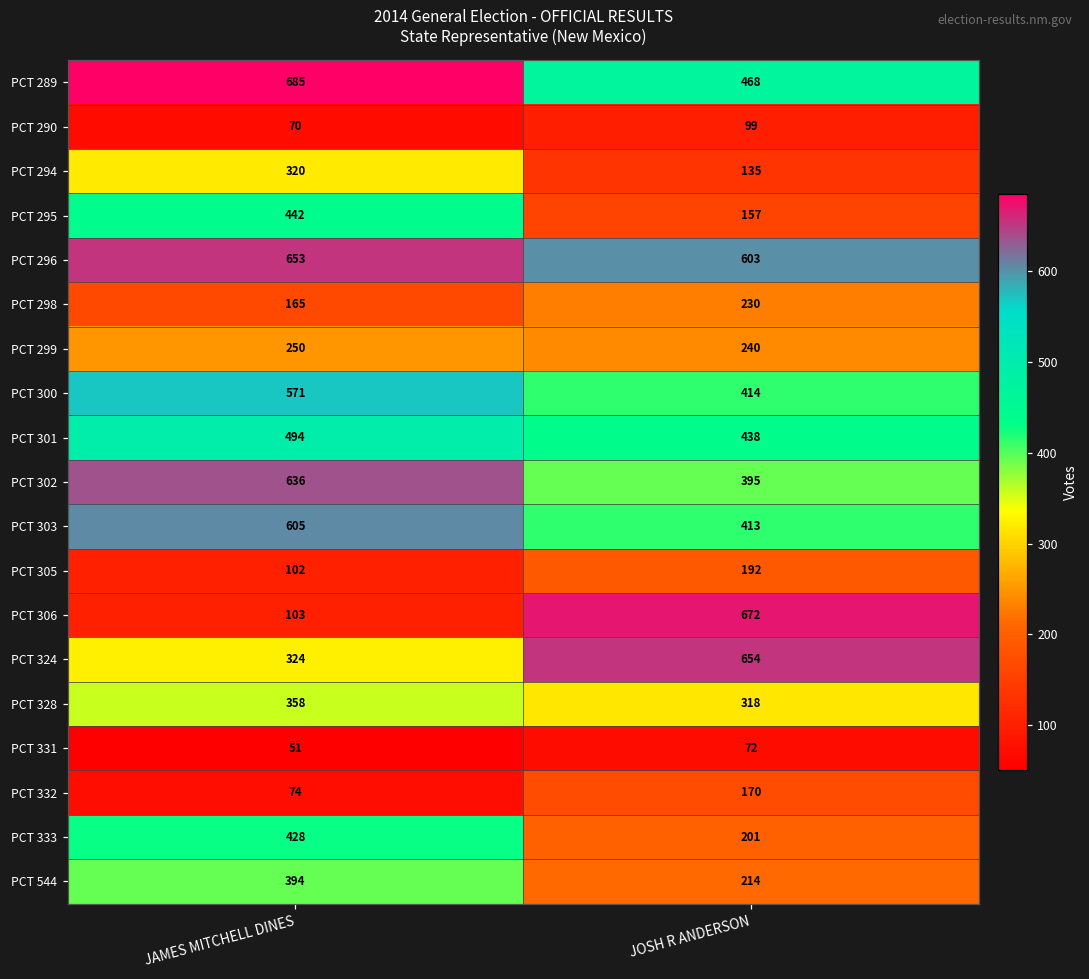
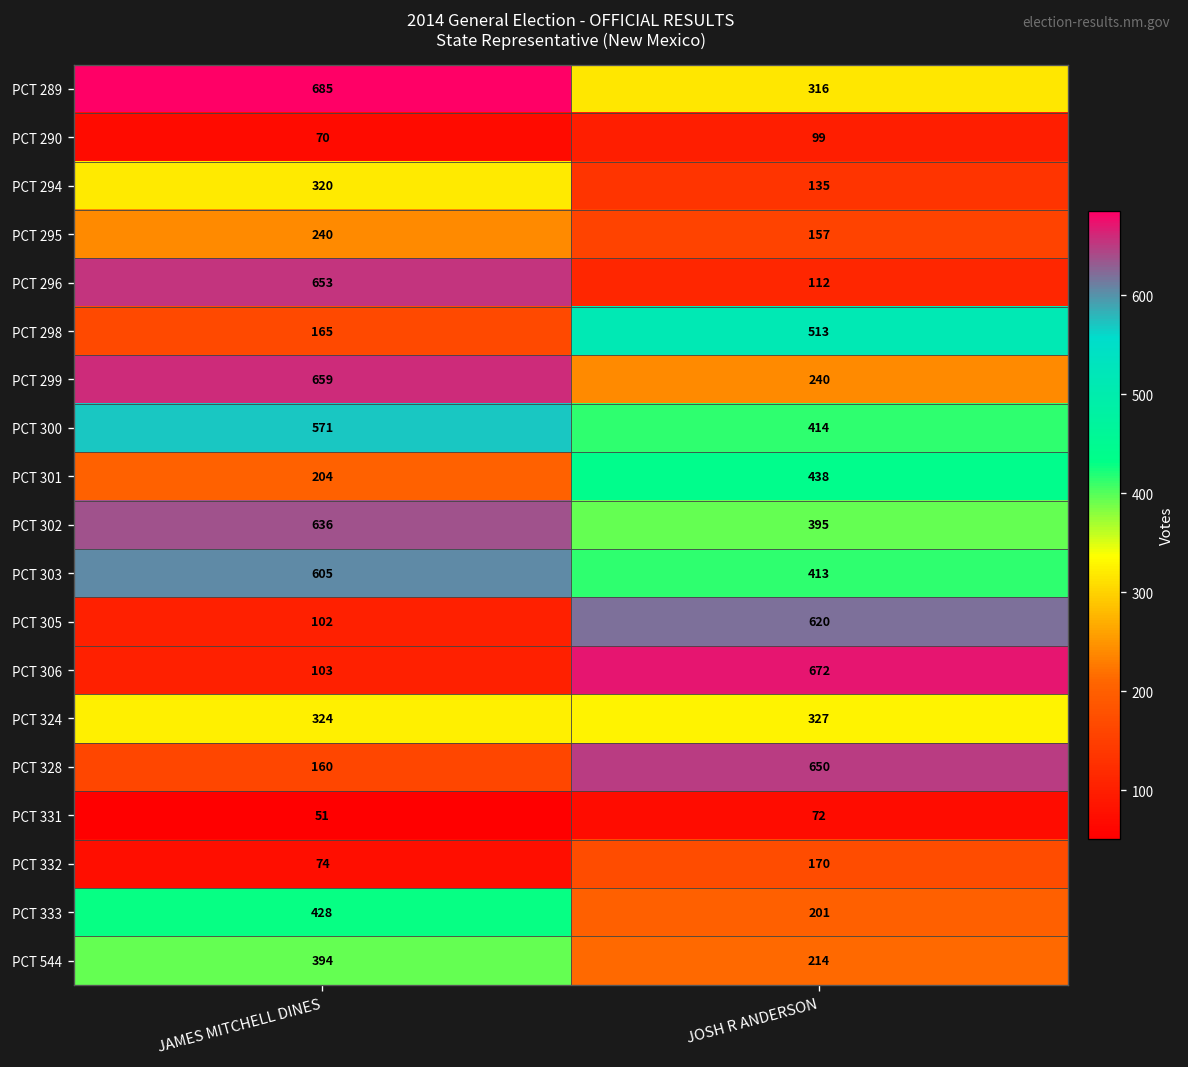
PCT 289, JOSH R ANDERSON: 468 -> 316
PCT 295, JAMES MITCHELL DINES: 442 -> 240
PCT 296, JOSH R ANDERSON: 603 -> 112
PCT 298, JOSH R ANDERSON: 230 -> 513
PCT 299, JAMES MITCHELL DINES: 250 -> 659
PCT 301, JAMES MITCHELL DINES: 494 -> 204
PCT 305, JOSH R ANDERSON: 192 -> 620
PCT 324, JOSH R ANDERSON: 654 -> 327
PCT 328, JAMES MITCHELL DINES: 358 -> 160
PCT 328, JOSH R ANDERSON: 318 -> 650
